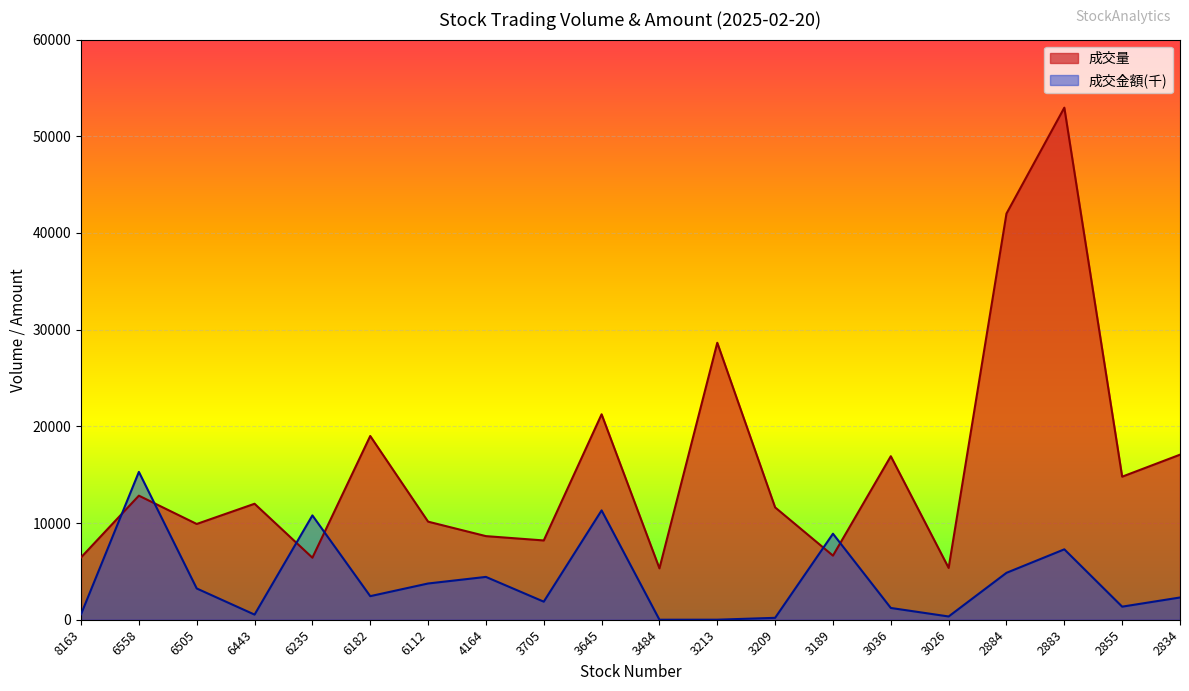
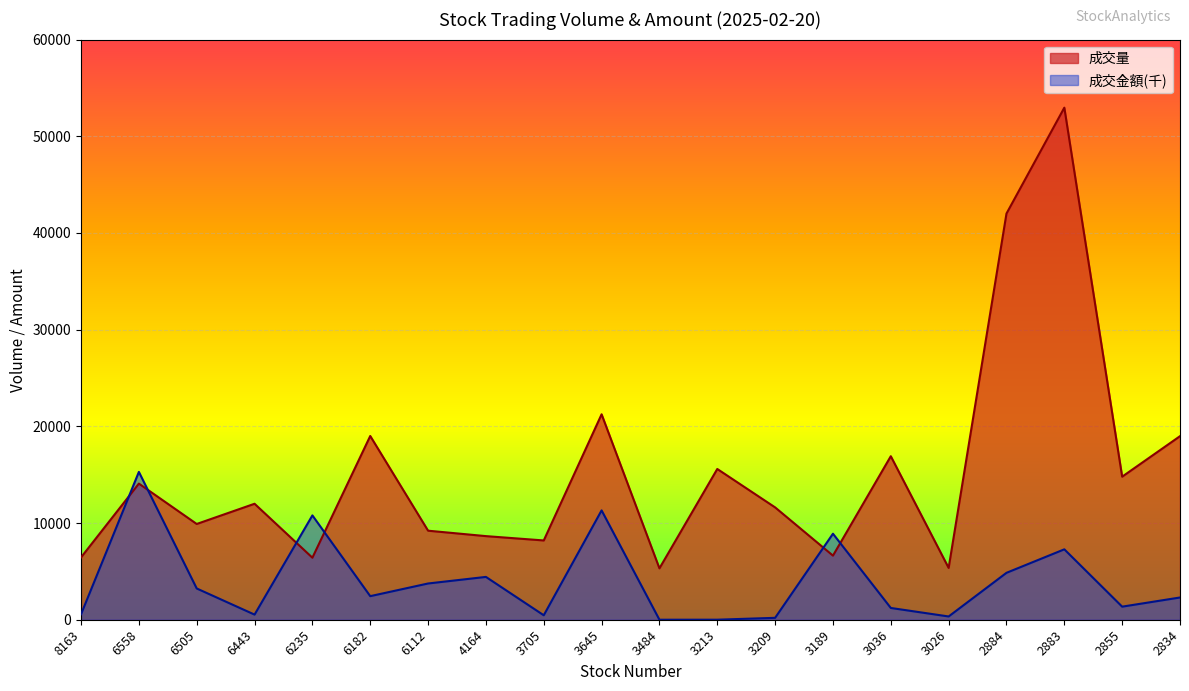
成交量, 6558: 13000 -> 14000
成交量, 6112: 10000 -> 9000
成交金額(千), 3705: 2000 -> 0
成交量, 3213: 29000 -> 16000
成交量, 2834: 17000 -> 19000
